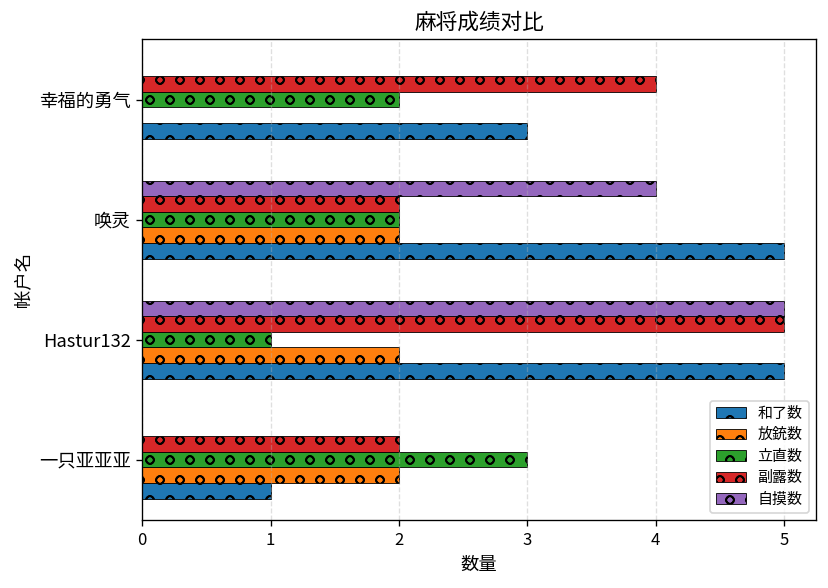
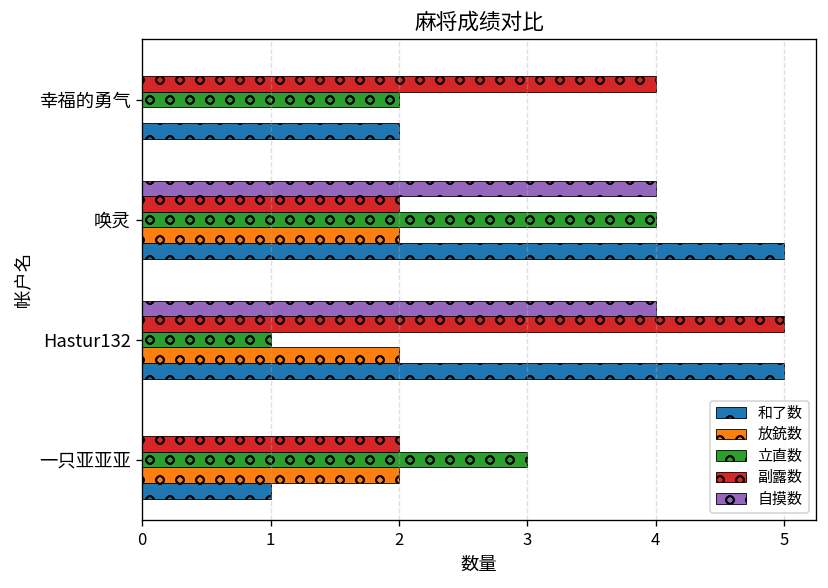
和了数, 幸福的勇气: 3 -> 2
立直数, 唤灵: 2 -> 4
自摸数, Hastur132: 5 -> 4
